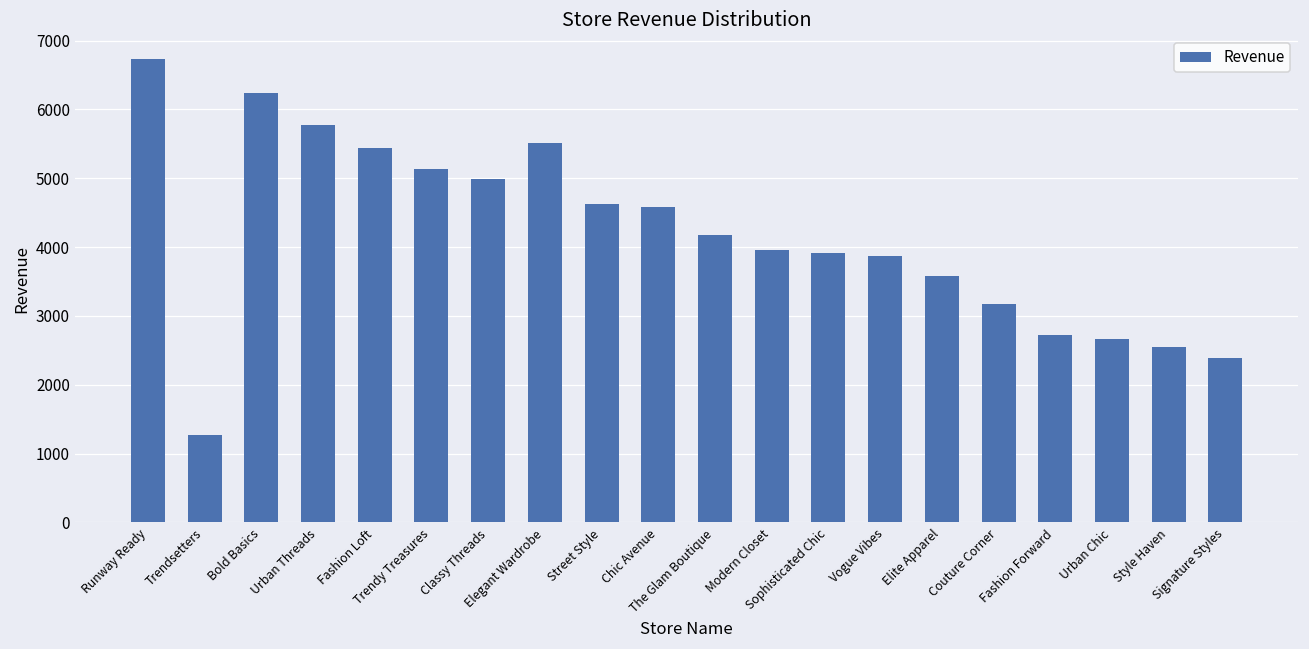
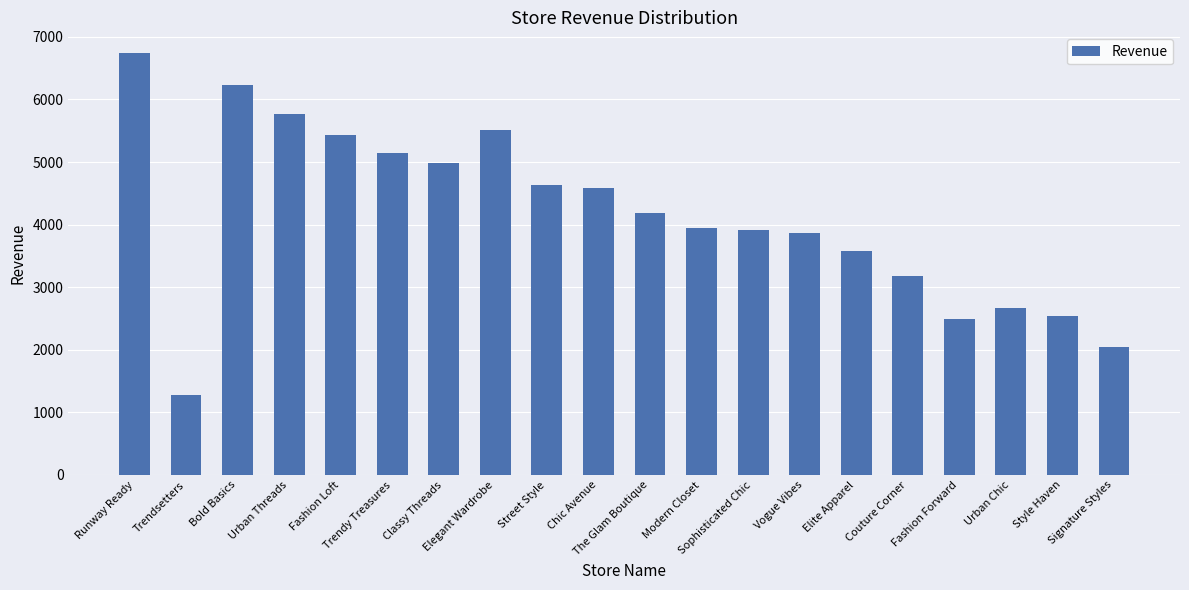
Fashion Forward: 2700 -> 2500
Signature Styles: 2400 -> 2000
